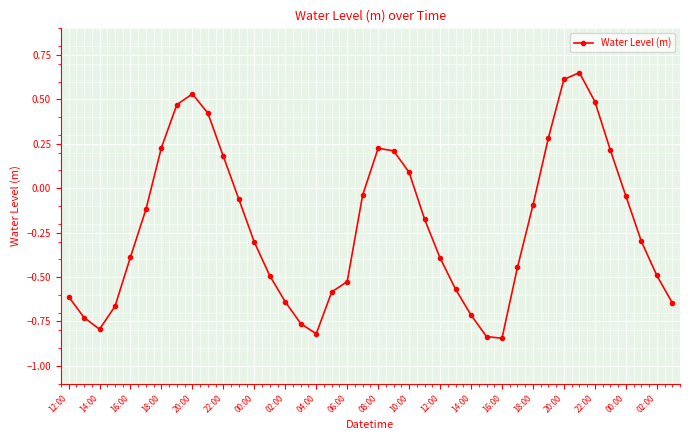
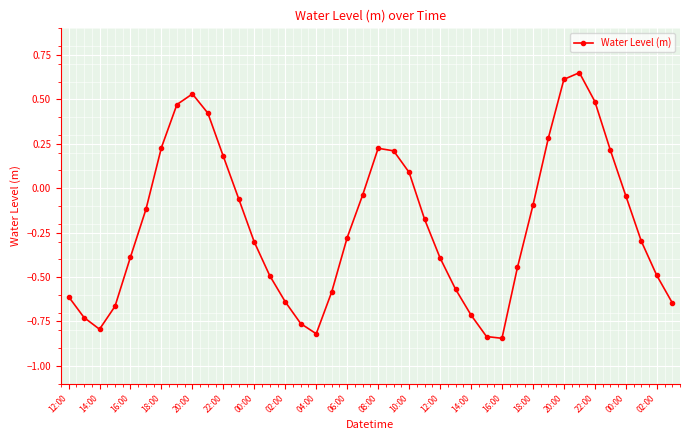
06:00: -0.53 -> -0.28
